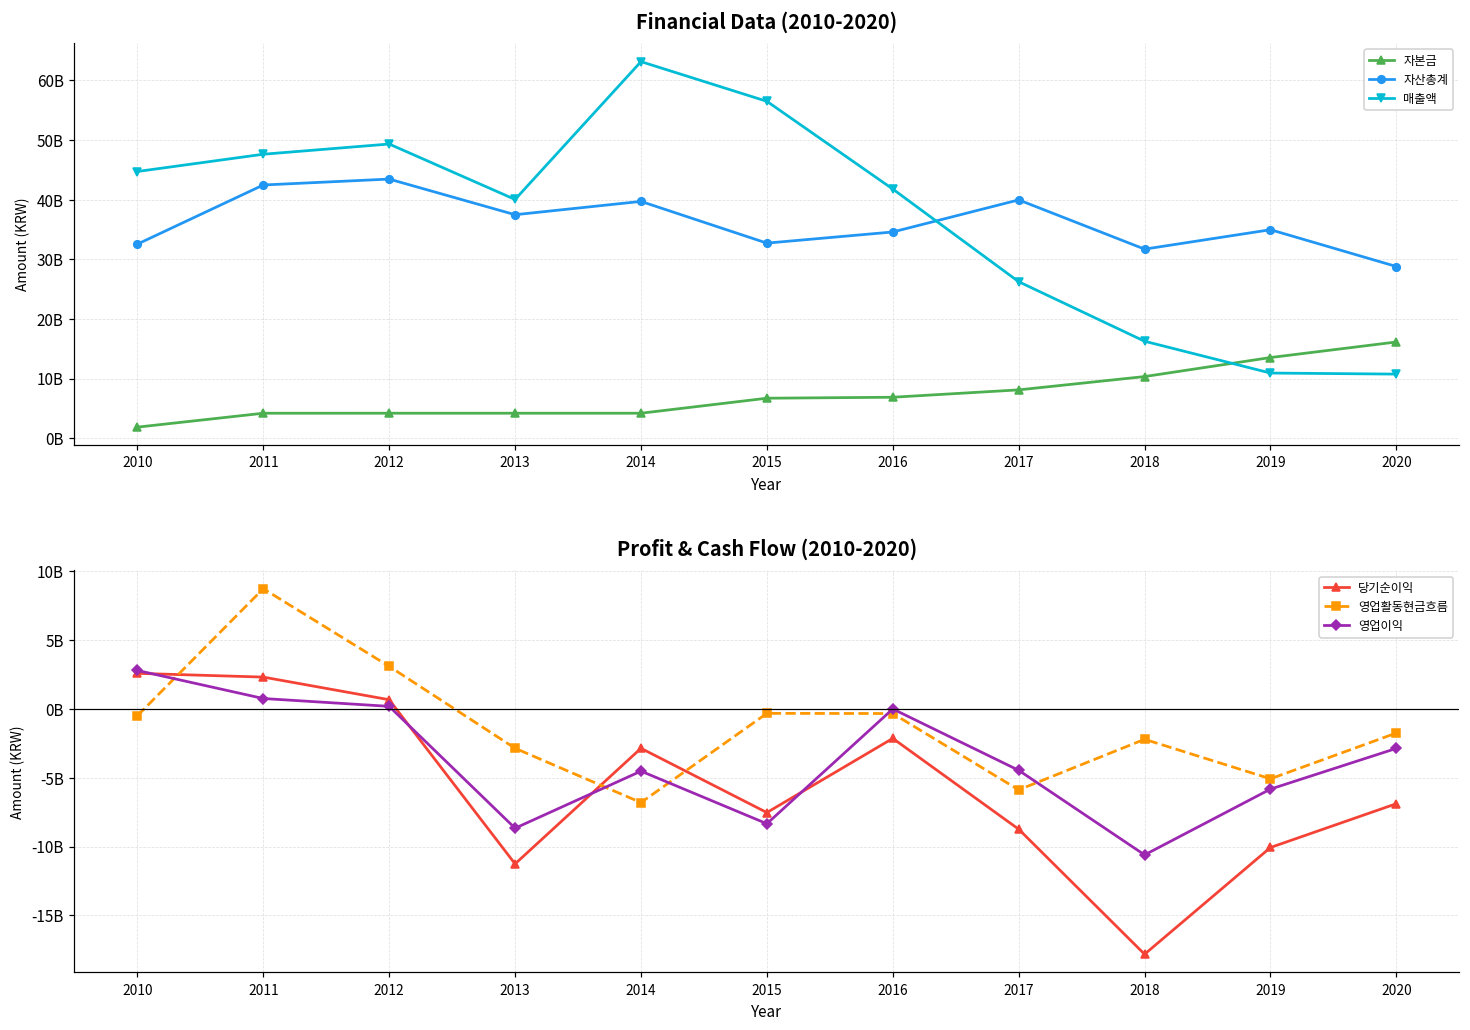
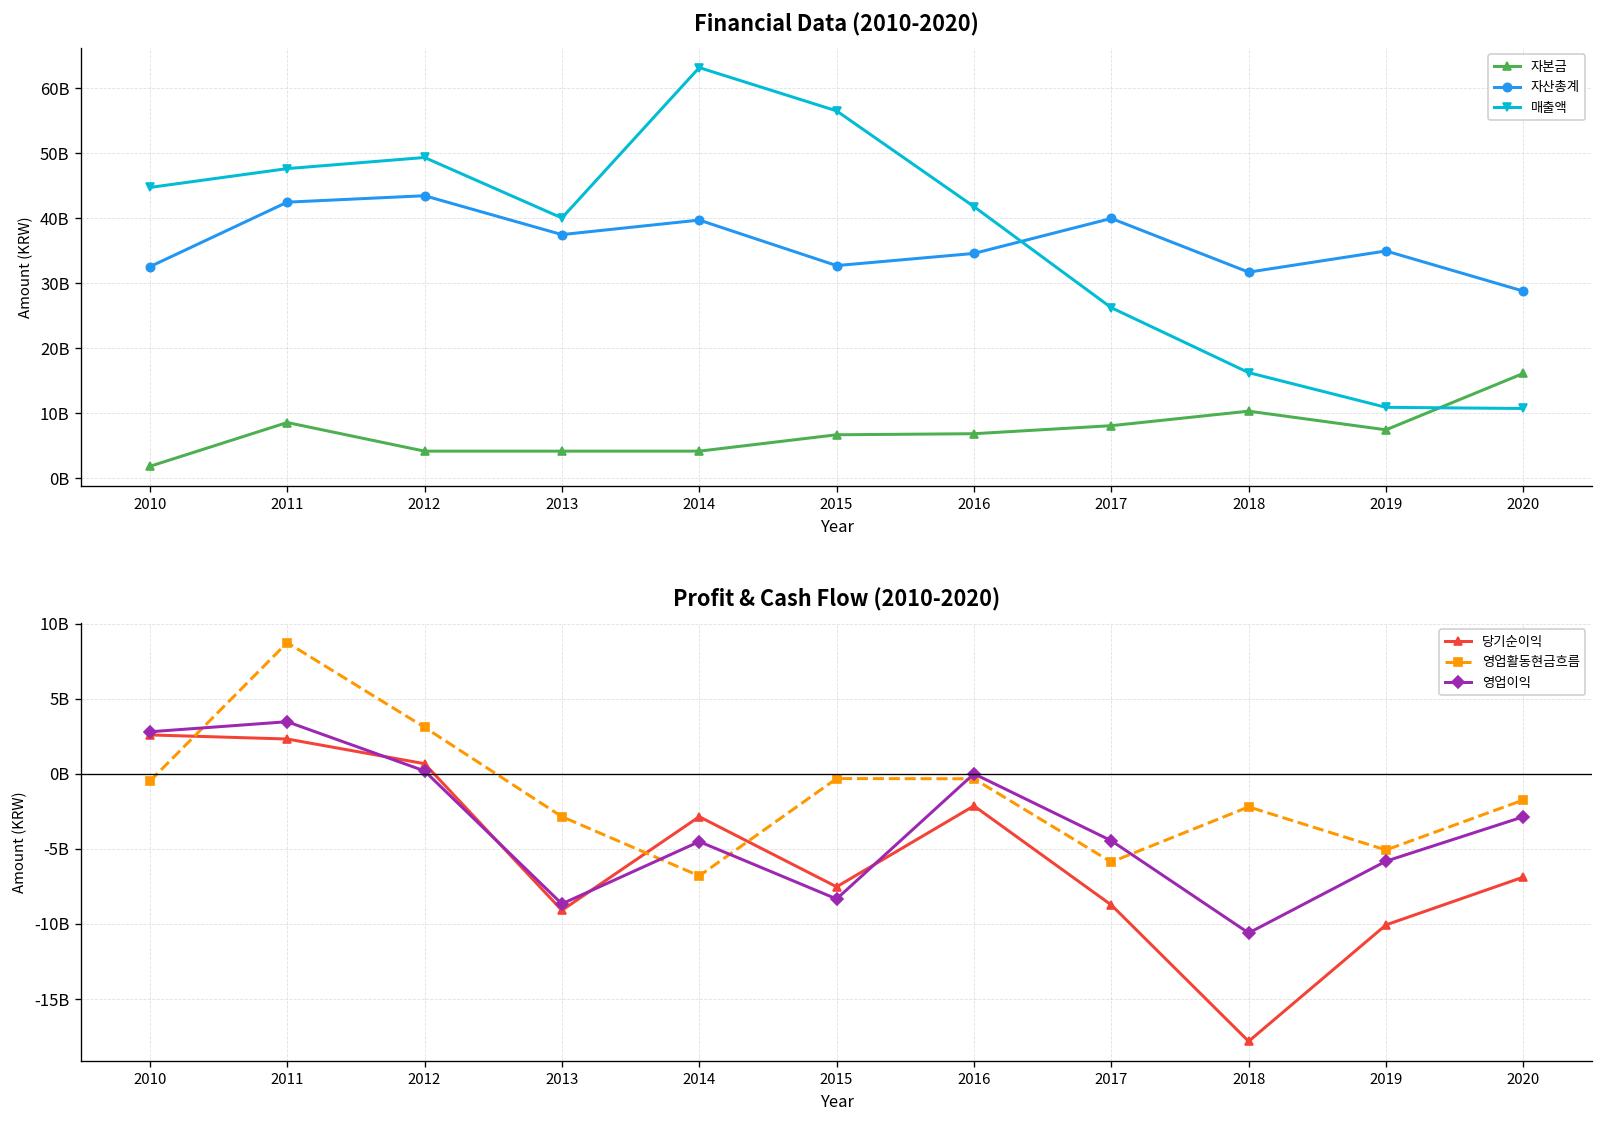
Financial Data (2010-2020), 자본금, 2011: 4000000000 -> 9000000000
Financial Data (2010-2020), 자본금, 2019: 14000000000 -> 7000000000
Profit & Cash Flow (2010-2020), 영업이익, 2011: 800000000 -> 3500000000
Profit & Cash Flow (2010-2020), 당기순이익, 2013: -11300000000 -> -9100000000
